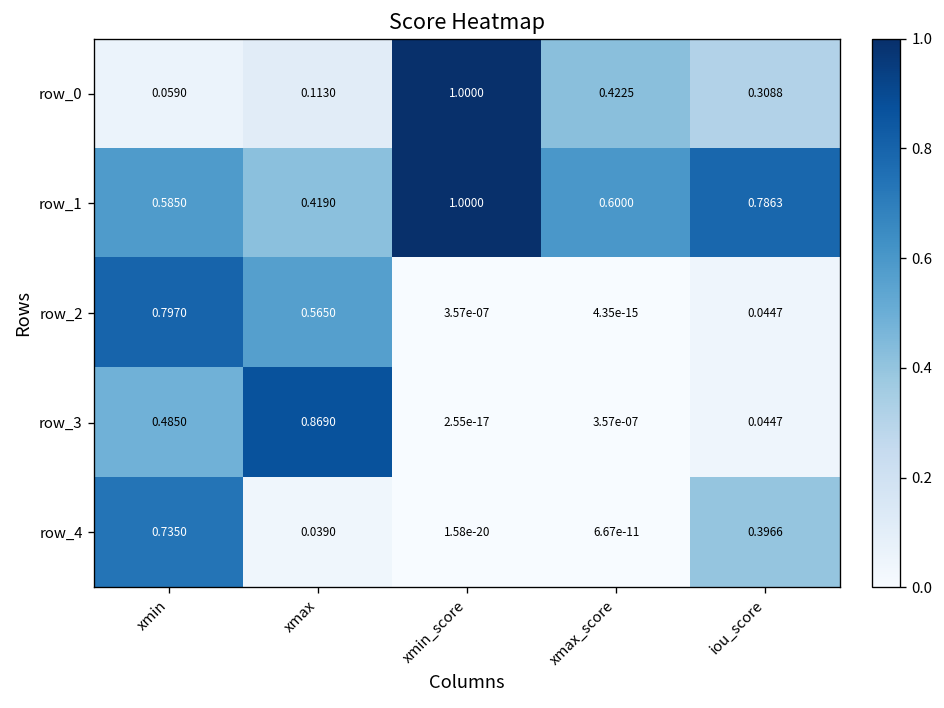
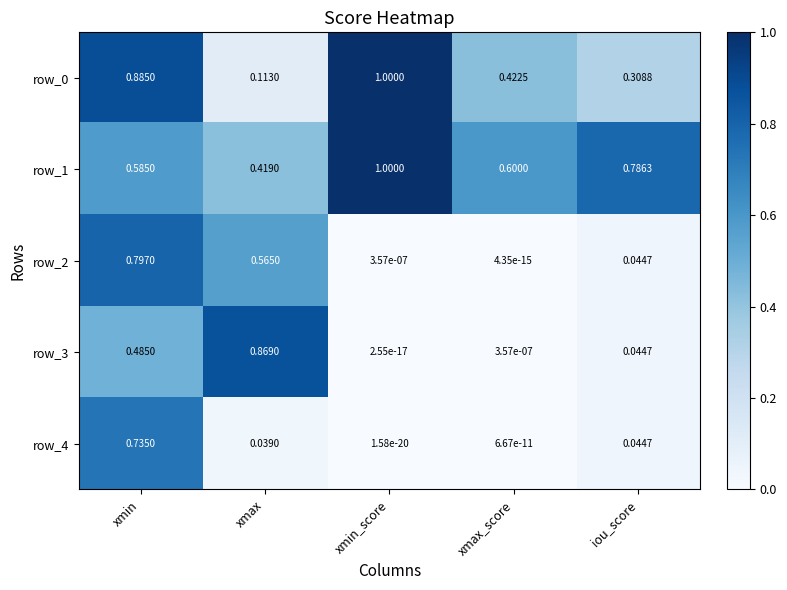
row_0, xmin: 0.0590 -> 0.8850
row_4, iou_score: 0.3966 -> 0.0447
